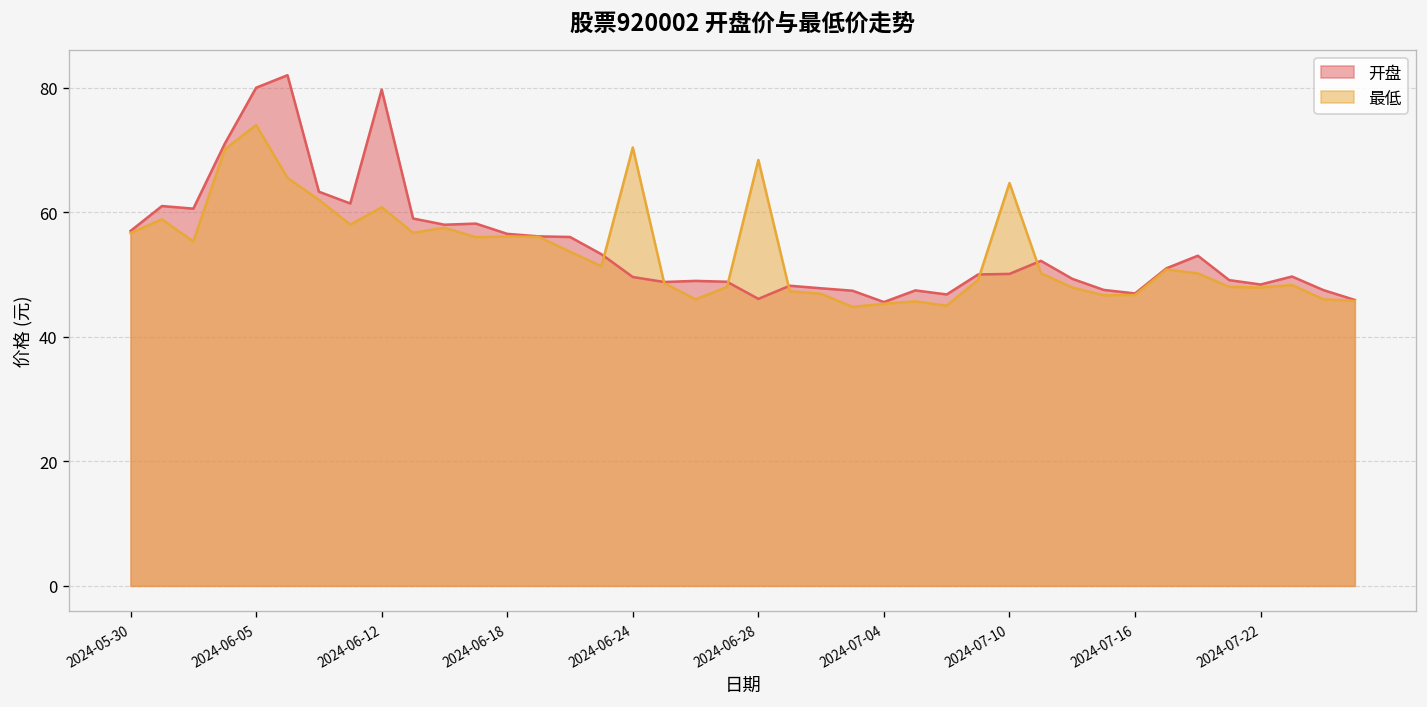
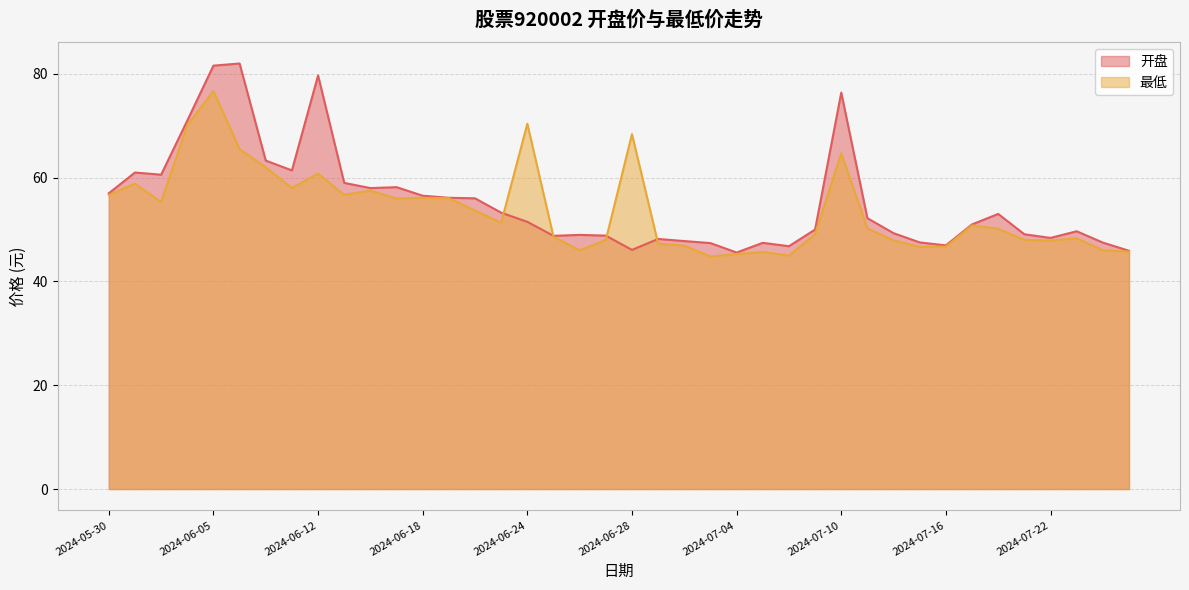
开盘, 2024-06-05: 80 -> 82
最低, 2024-06-05: 74 -> 77
开盘, 2024-06-24: 50 -> 52
开盘, 2024-07-10: 50 -> 76
